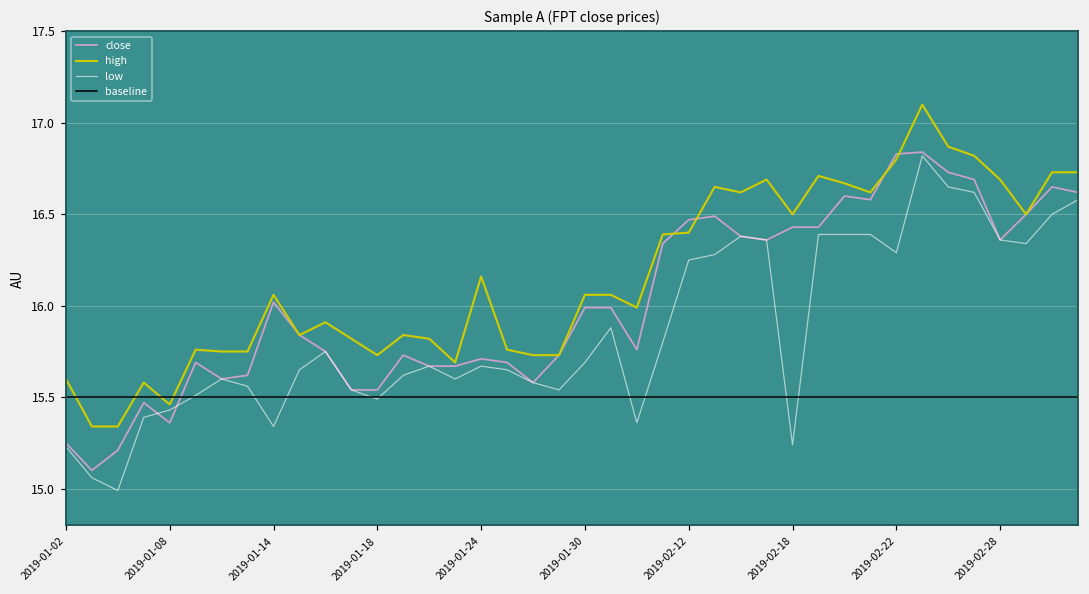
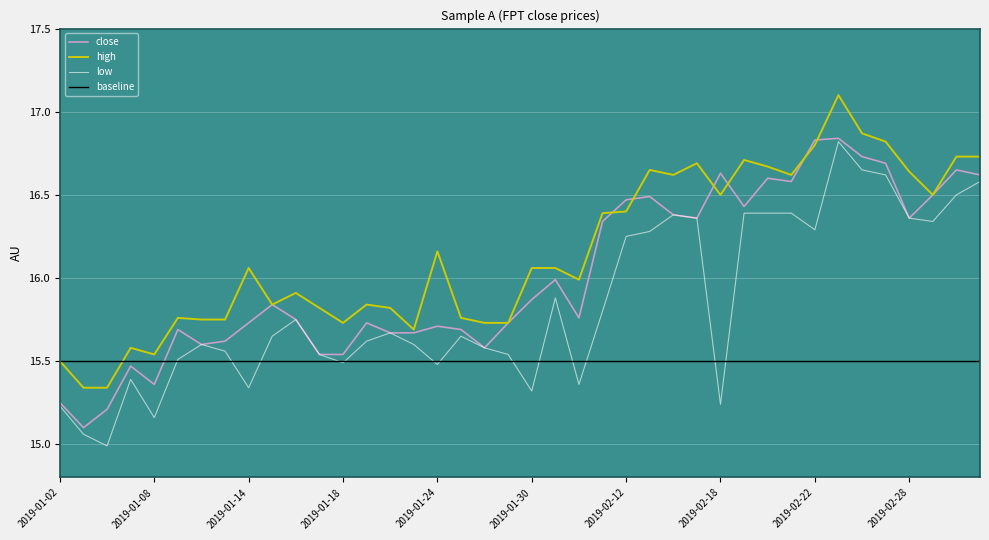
high, 2019-01-02: 15.6 -> 15.5
high, 2019-01-08: 15.46 -> 15.54
low, 2019-01-08: 15.43 -> 15.16
close, 2019-01-14: 16.02 -> 15.73
low, 2019-01-24: 15.67 -> 15.48
close, 2019-01-30: 15.99 -> 15.87
low, 2019-01-30: 15.69 -> 15.32
close, 2019-02-18: 16.43 -> 16.63
high, 2019-02-28: 16.69 -> 16.64
